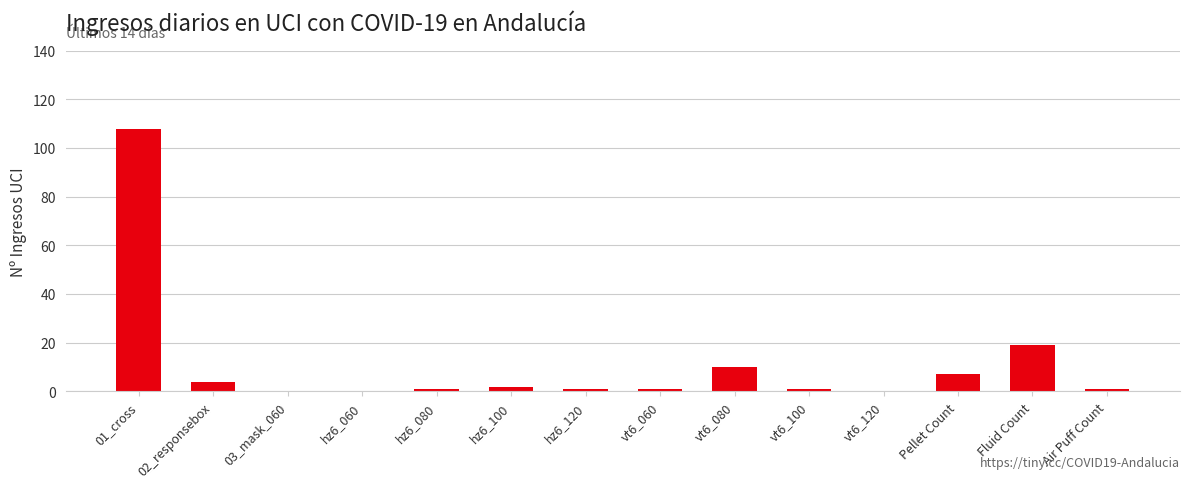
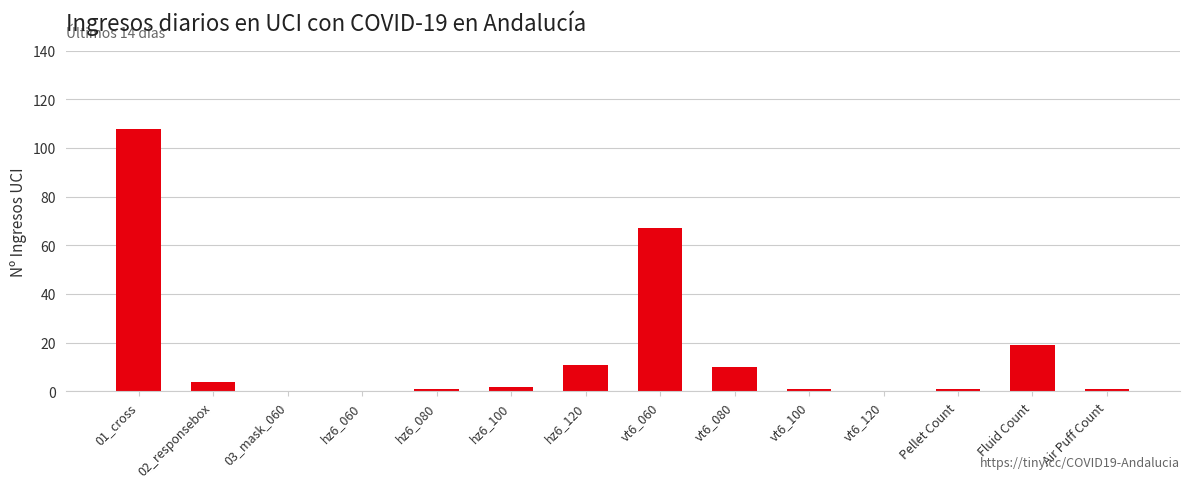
hz6_120: 1 -> 11
vt6_060: 1 -> 67
Pellet Count: 7 -> 1
